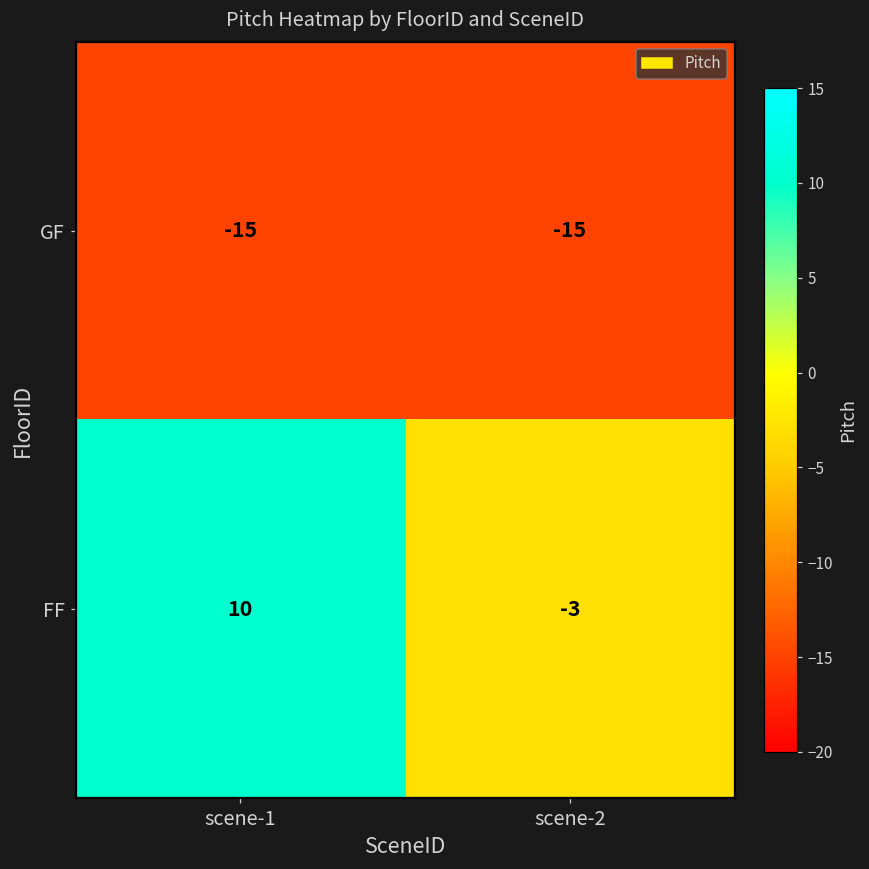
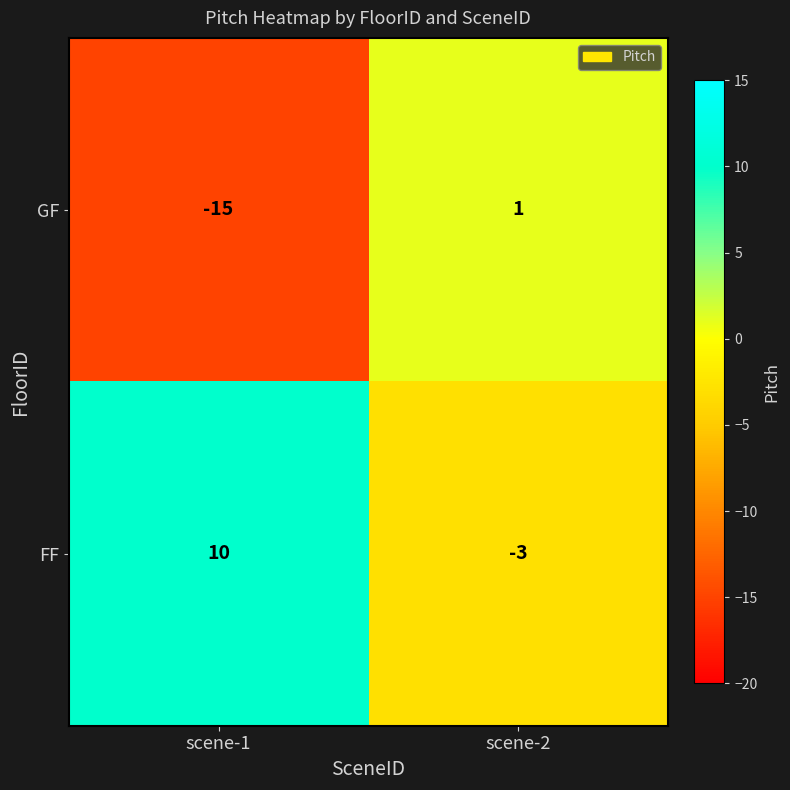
GF, scene-2: -15 -> 1
